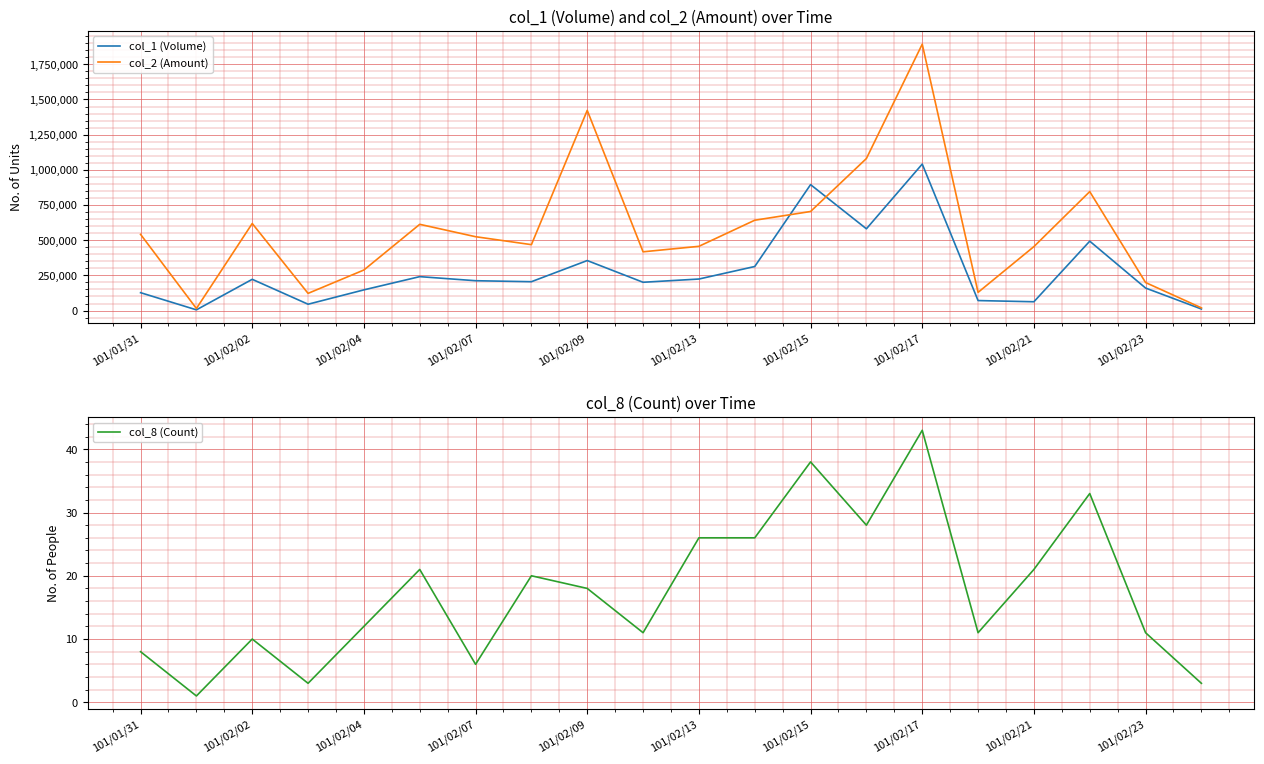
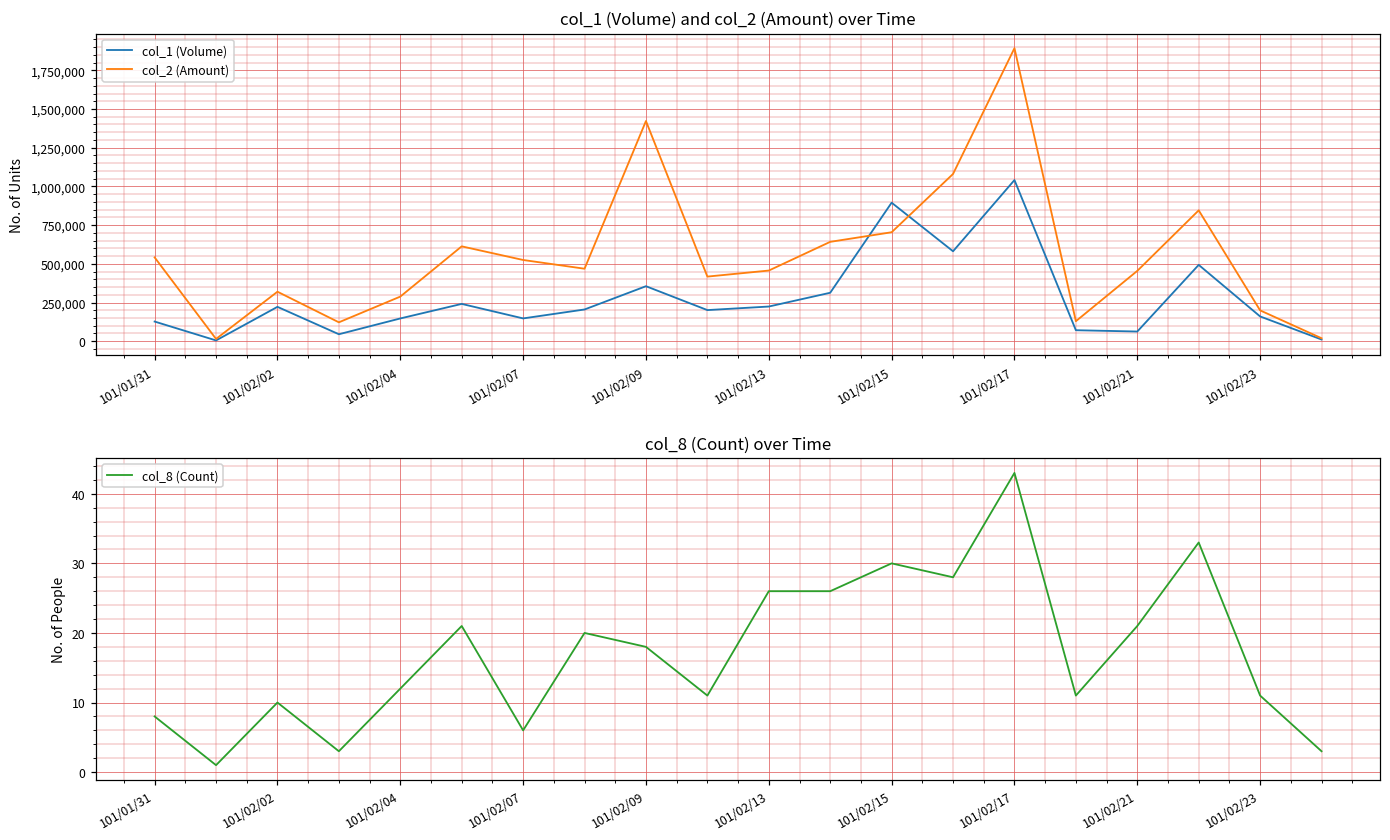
col_1 (Volume) and col_2 (Amount) over Time, col_2 (Amount), 101/02/02: 620,000 -> 320,000
col_1 (Volume) and col_2 (Amount) over Time, col_1 (Volume), 101/02/07: 210,000 -> 150,000
col_8 (Count) over Time, 101/02/15: 38 -> 30
